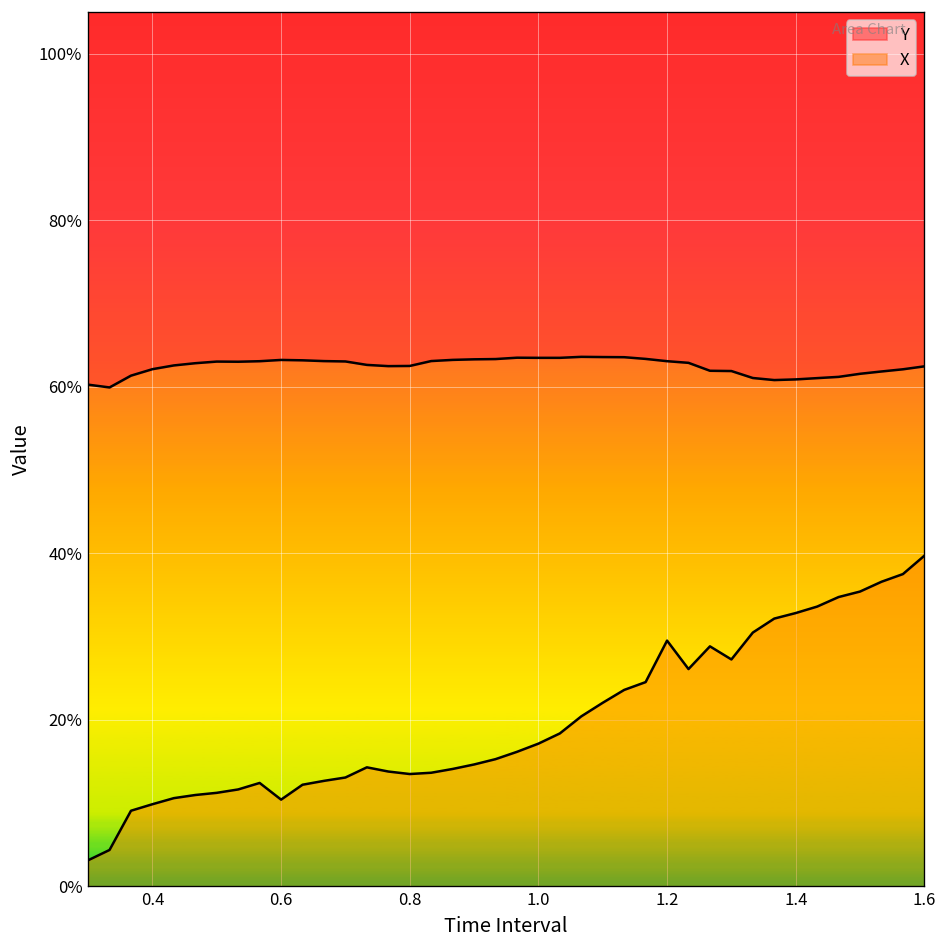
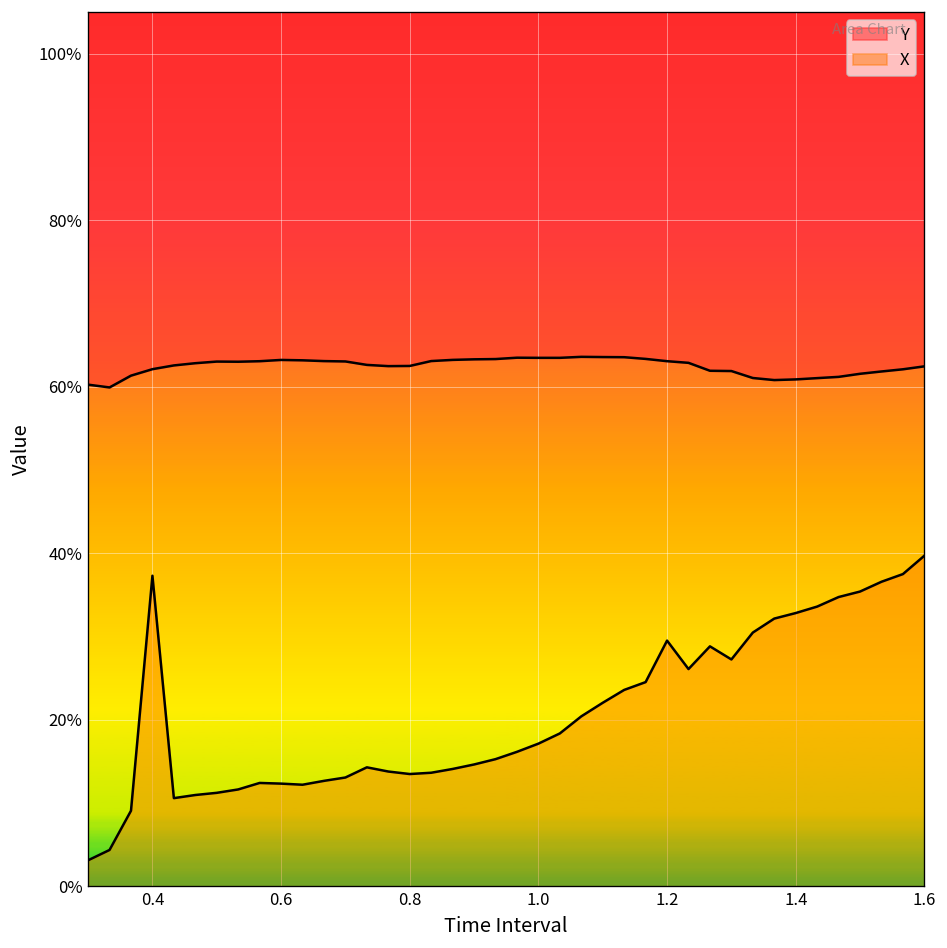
X, 0.4: 10% -> 37%
X, 0.6: 10% -> 12%
